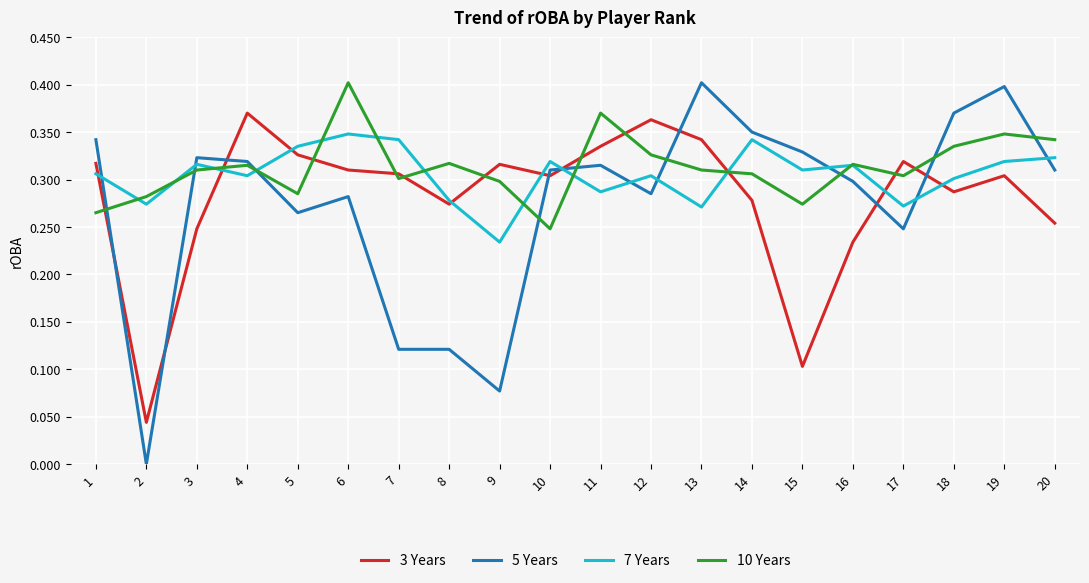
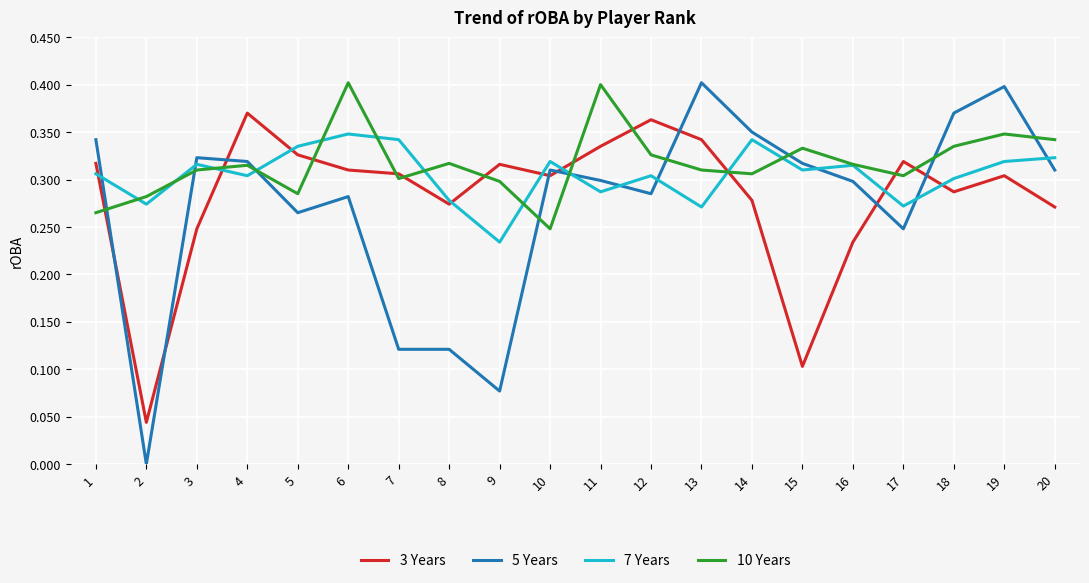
5 Years, 11: 0.32 -> 0.30
10 Years, 11: 0.37 -> 0.40
5 Years, 15: 0.33 -> 0.32
10 Years, 15: 0.27 -> 0.33
3 Years, 20: 0.25 -> 0.27
